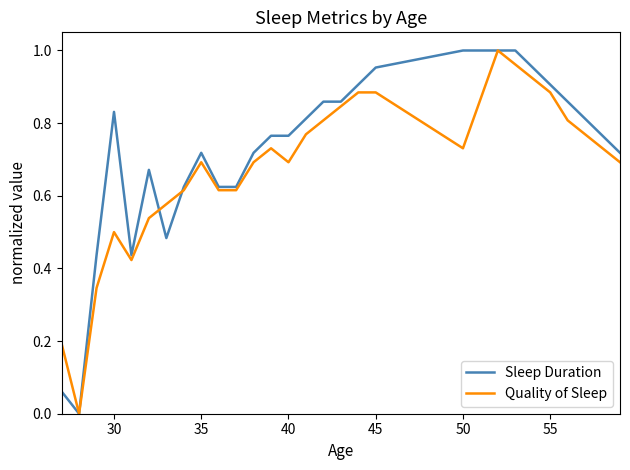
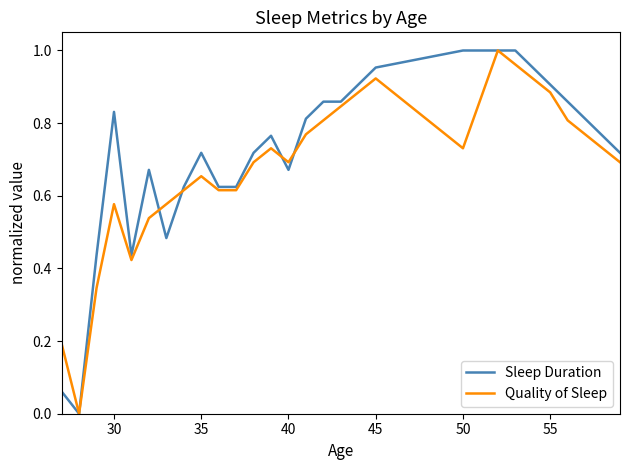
Quality of Sleep, 30: 0.50 -> 0.58
Quality of Sleep, 35: 0.69 -> 0.65
Sleep Duration, 40: 0.77 -> 0.67
Quality of Sleep, 45: 0.88 -> 0.92
